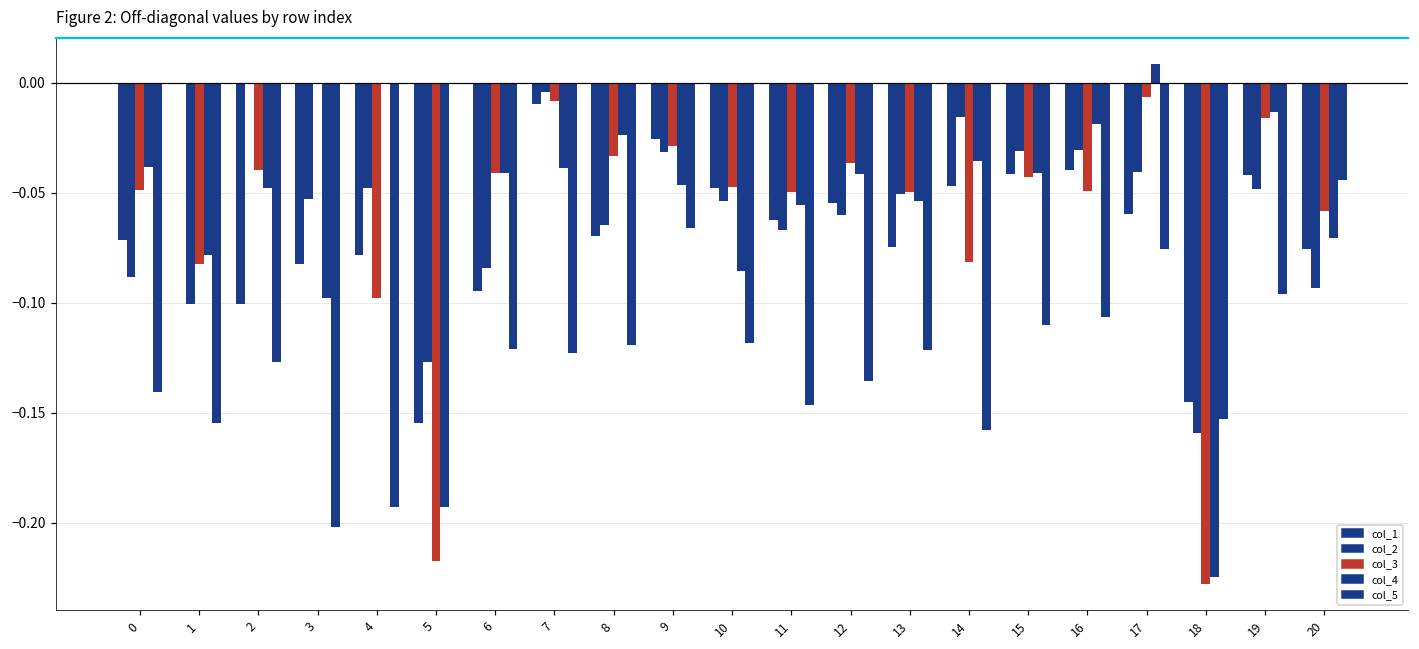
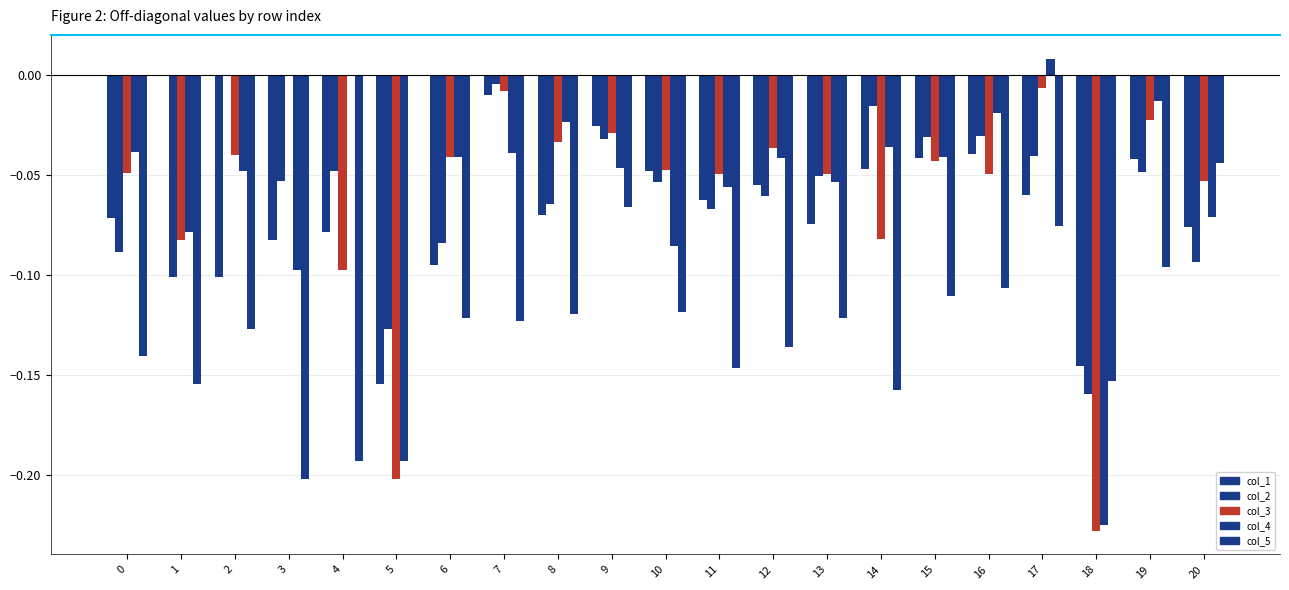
col_3, 5: -0.217 -> -0.202
col_3, 19: -0.016 -> -0.023
col_3, 20: -0.058 -> -0.053
